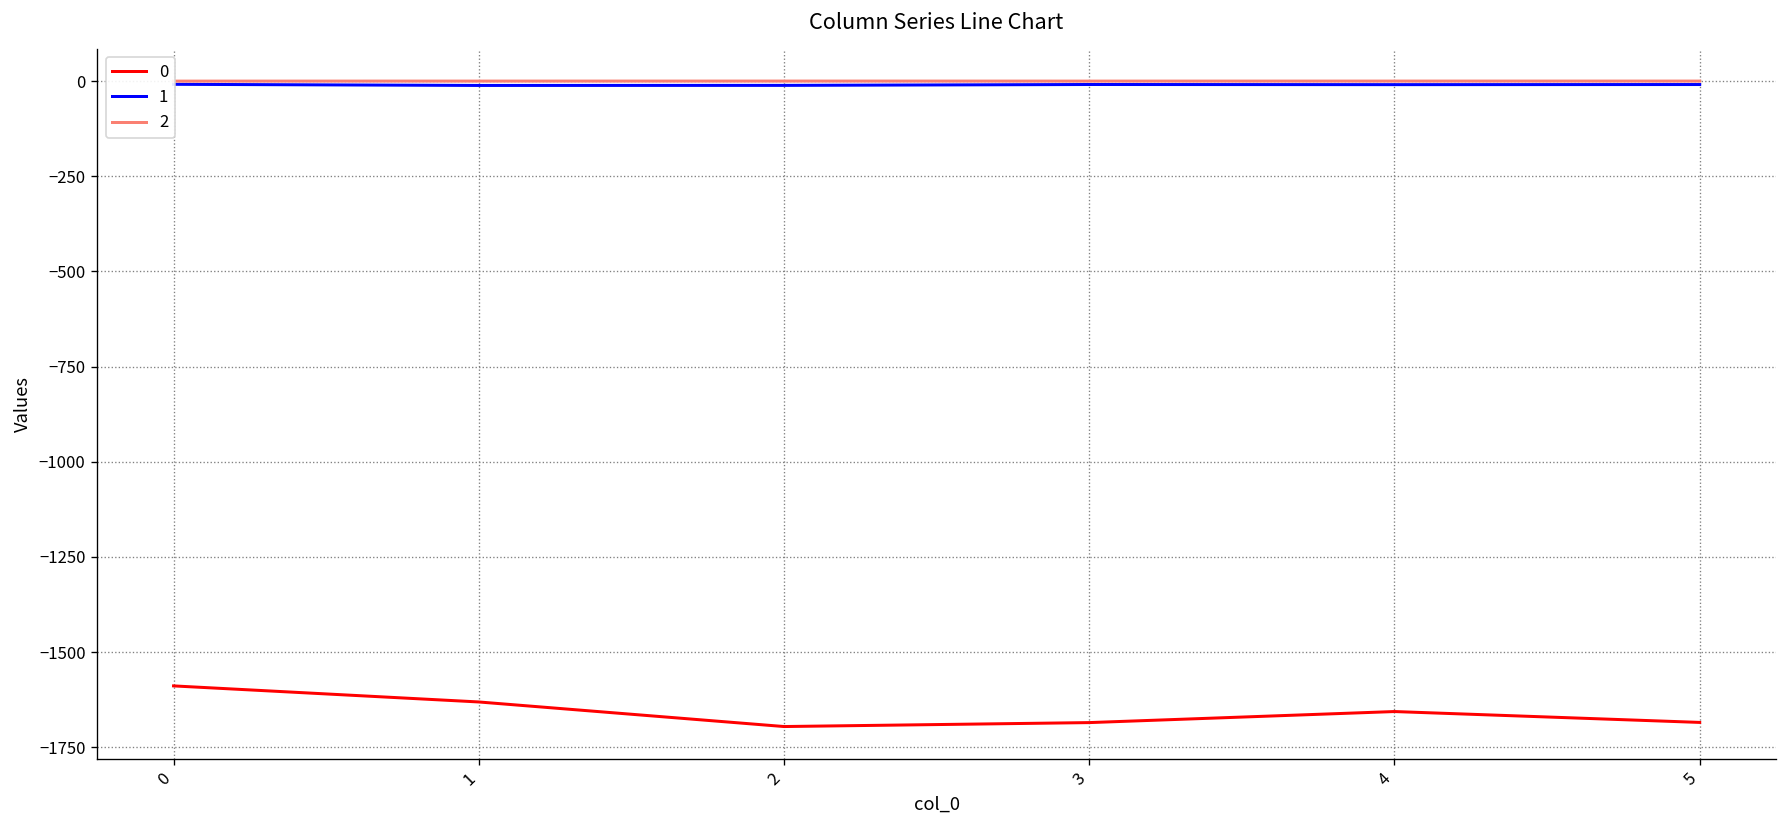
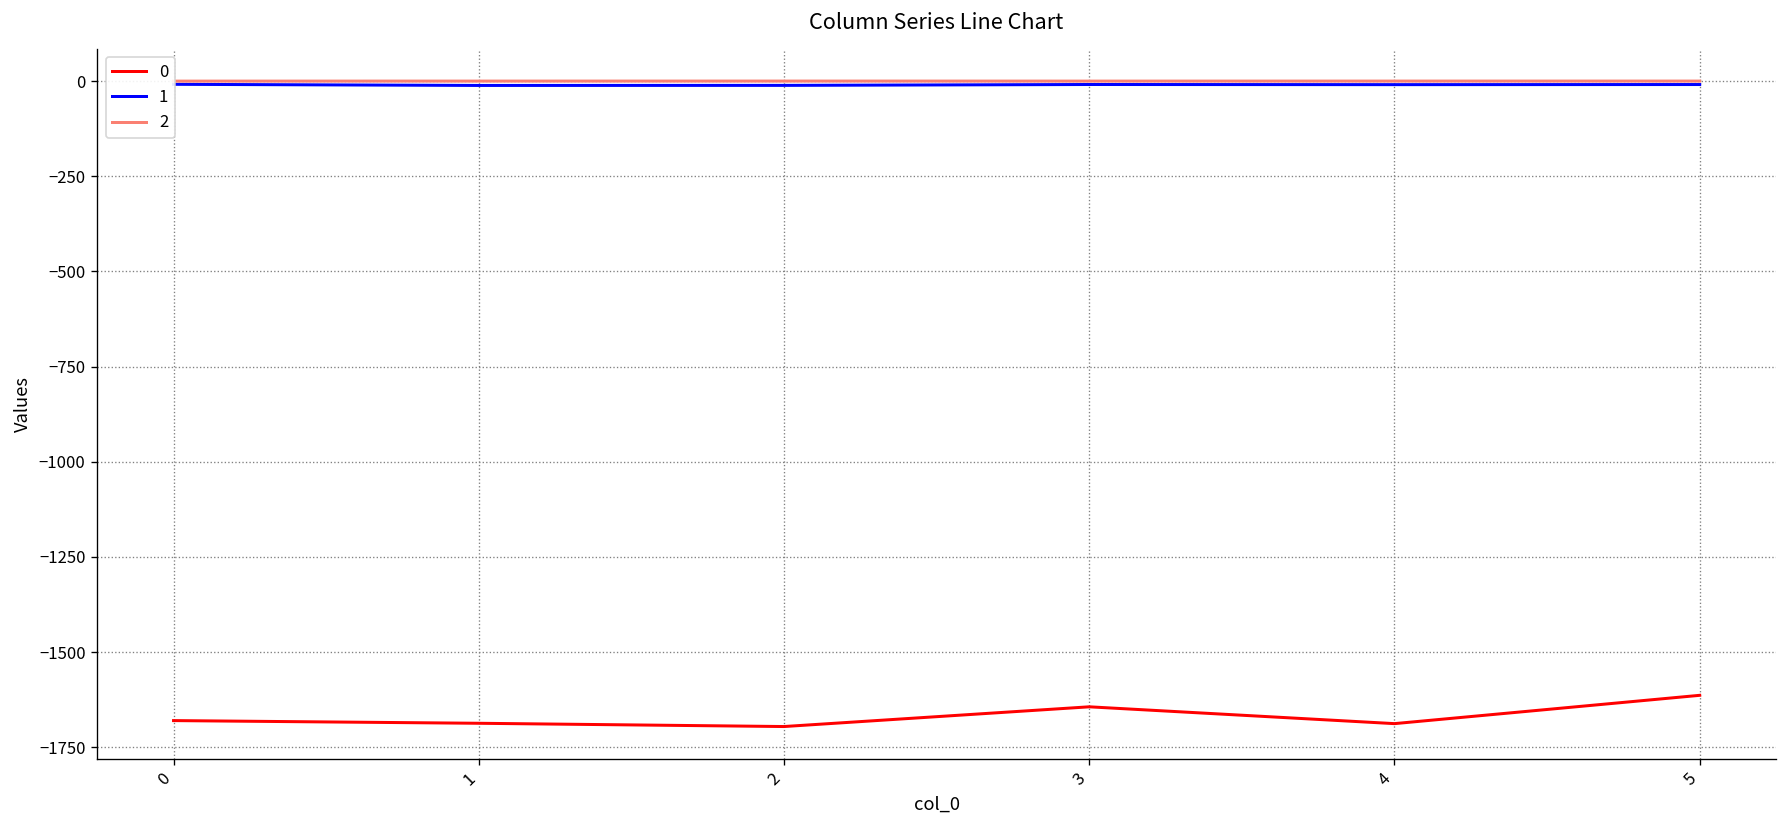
0, 0: -1590 -> -1680
0, 1: -1630 -> -1690
0, 3: -1690 -> -1640
0, 4: -1660 -> -1690
0, 5: -1680 -> -1610
